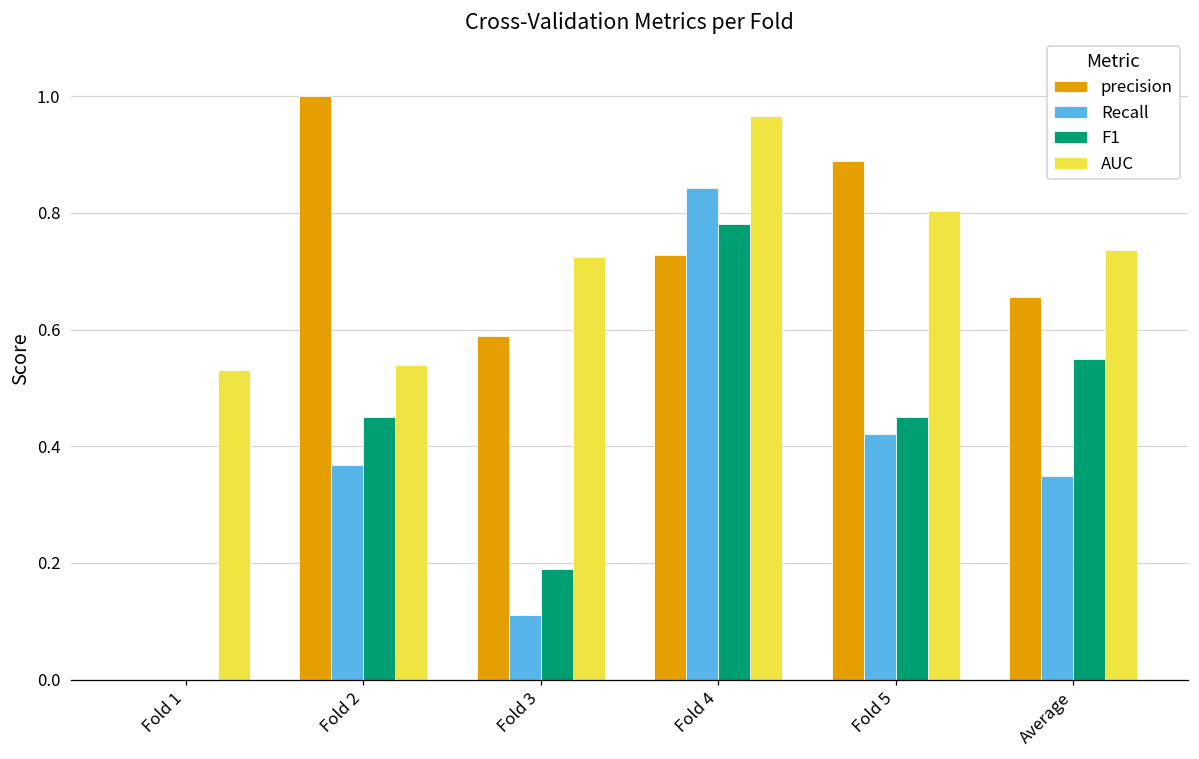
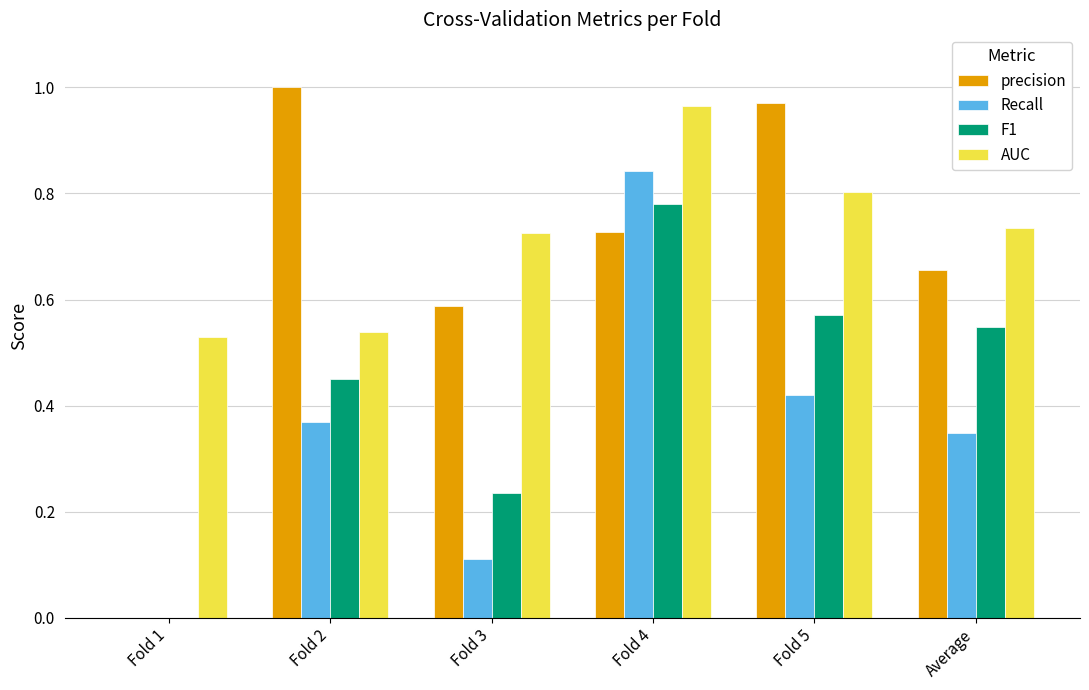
F1, Fold 3: 0.19 -> 0.24
precision, Fold 5: 0.89 -> 0.97
F1, Fold 5: 0.45 -> 0.57
